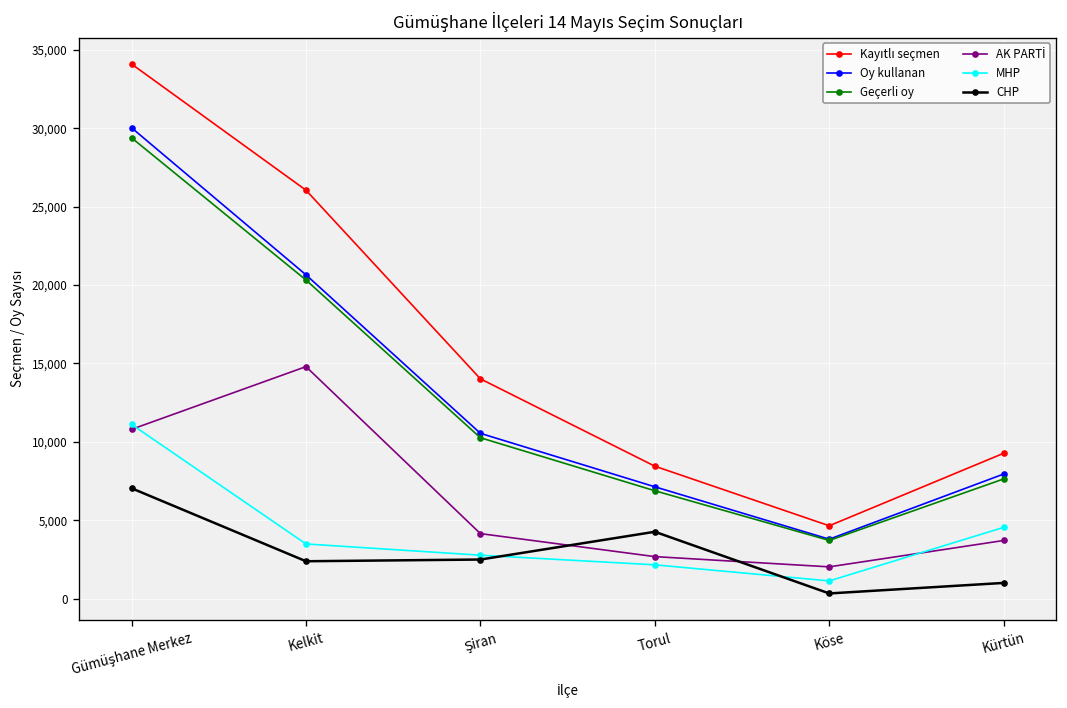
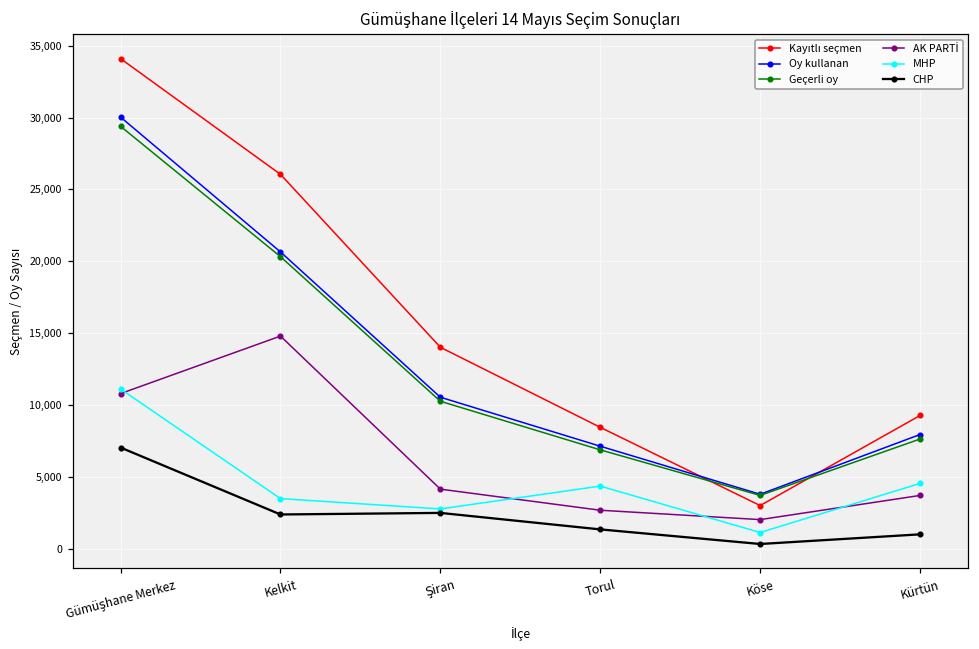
MHP, Torul: 2,200 -> 4,400
CHP, Torul: 4,300 -> 1,300
Kayıtlı seçmen, Köse: 4,600 -> 3,000
